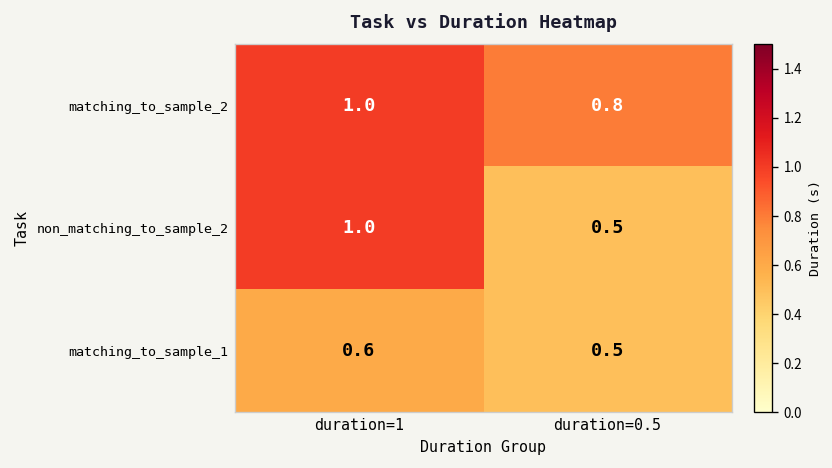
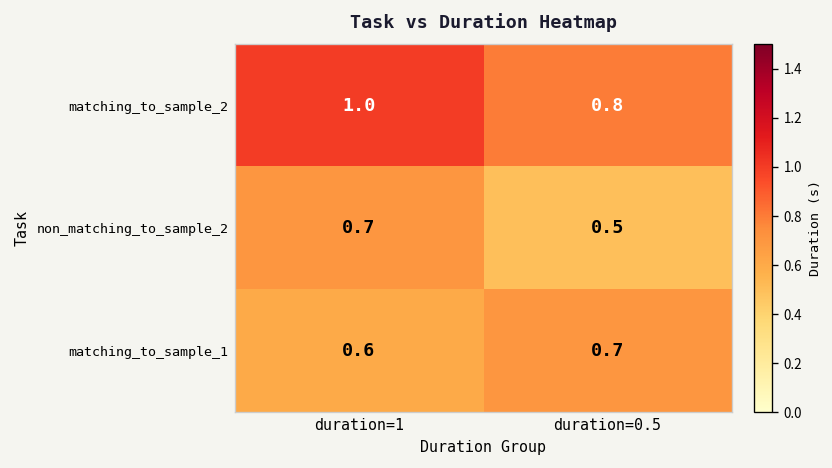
non_matching_to_sample_2, duration=1: 1.0 -> 0.7
matching_to_sample_1, duration=0.5: 0.5 -> 0.7
